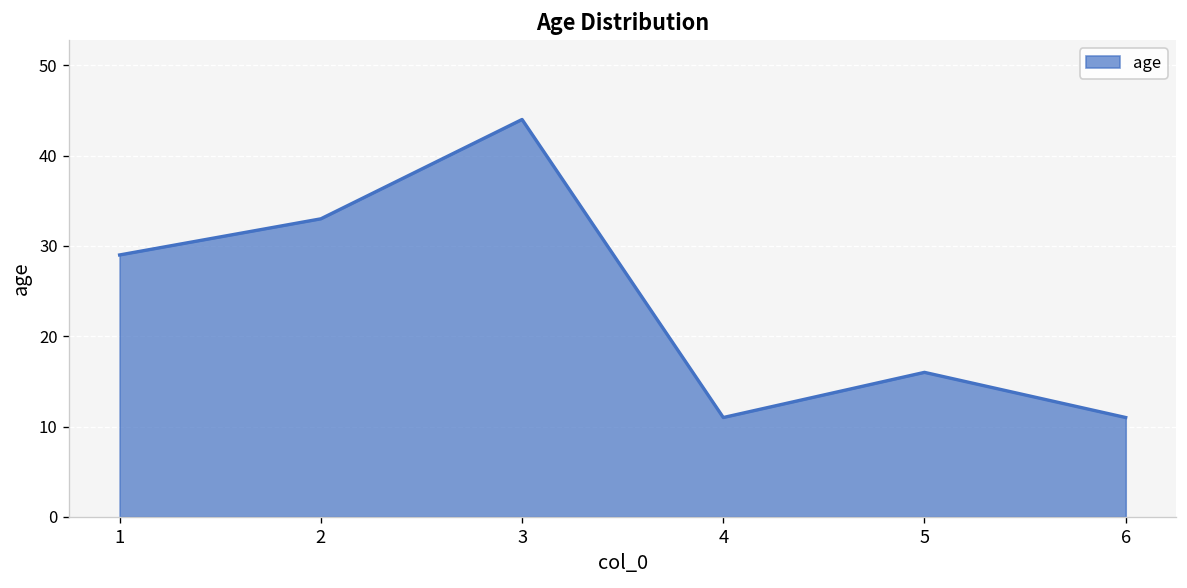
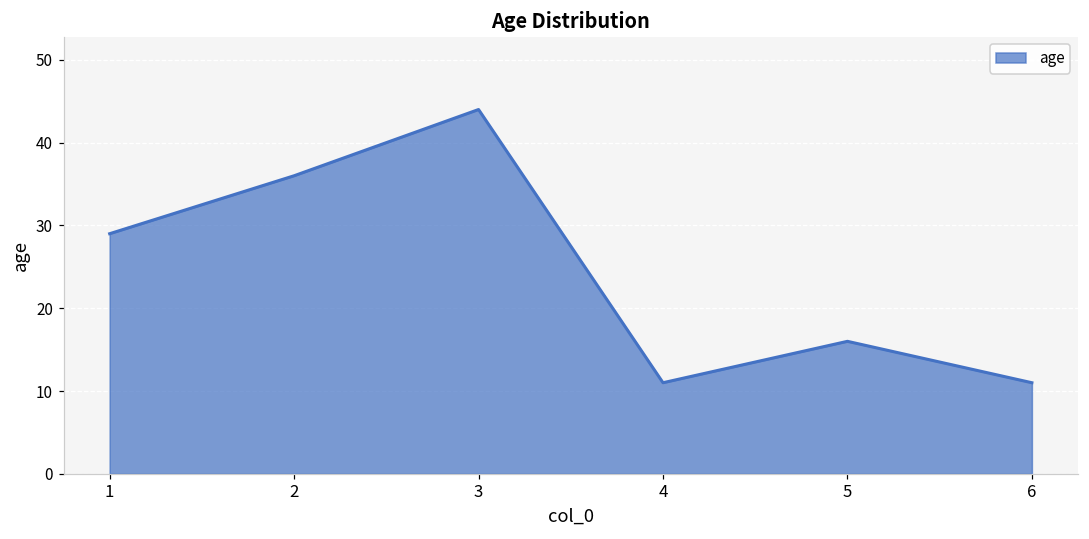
2: 33 -> 36
